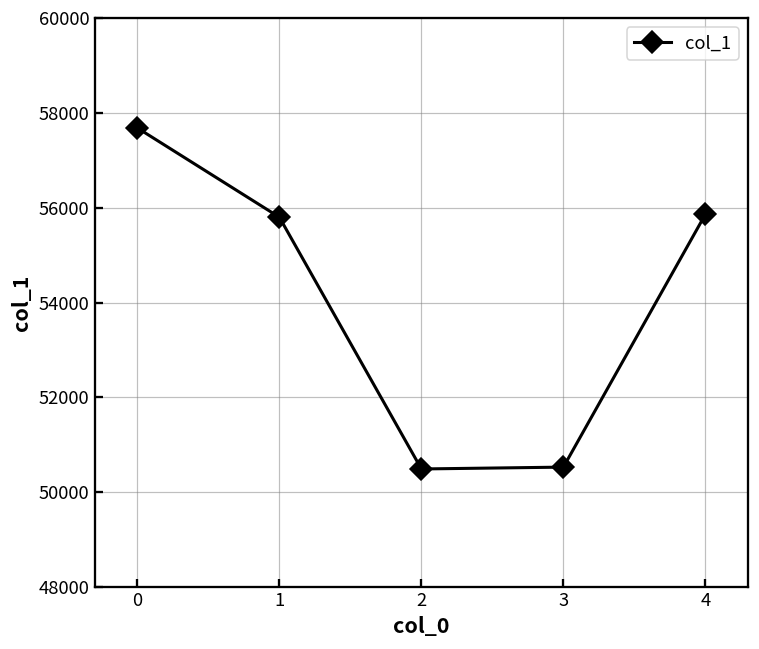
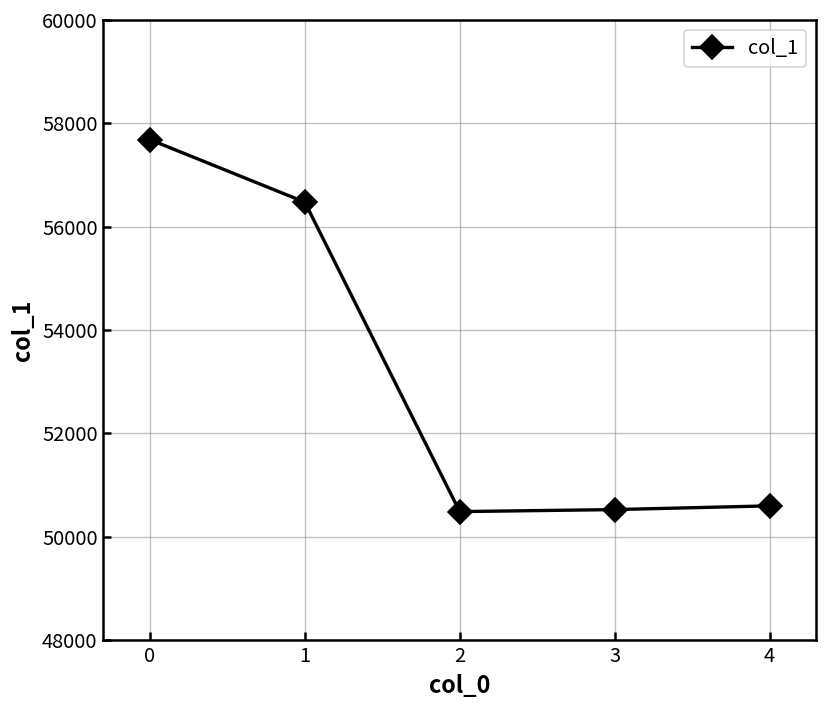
1: 55800 -> 56500
4: 55900 -> 50600
